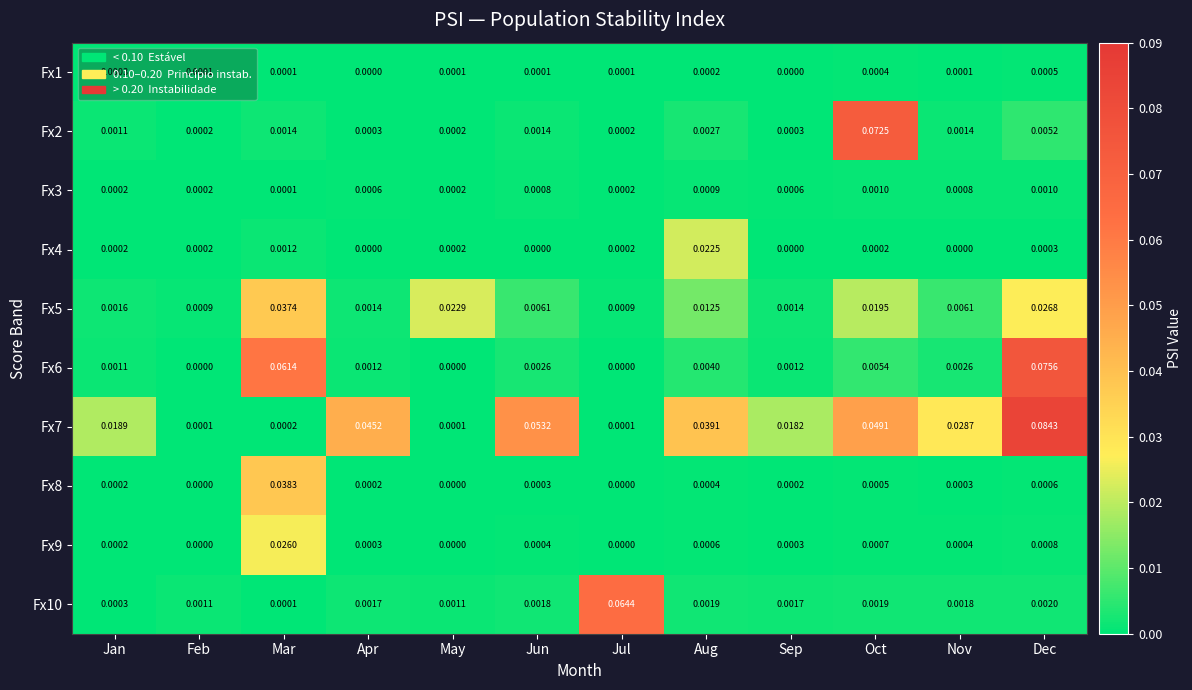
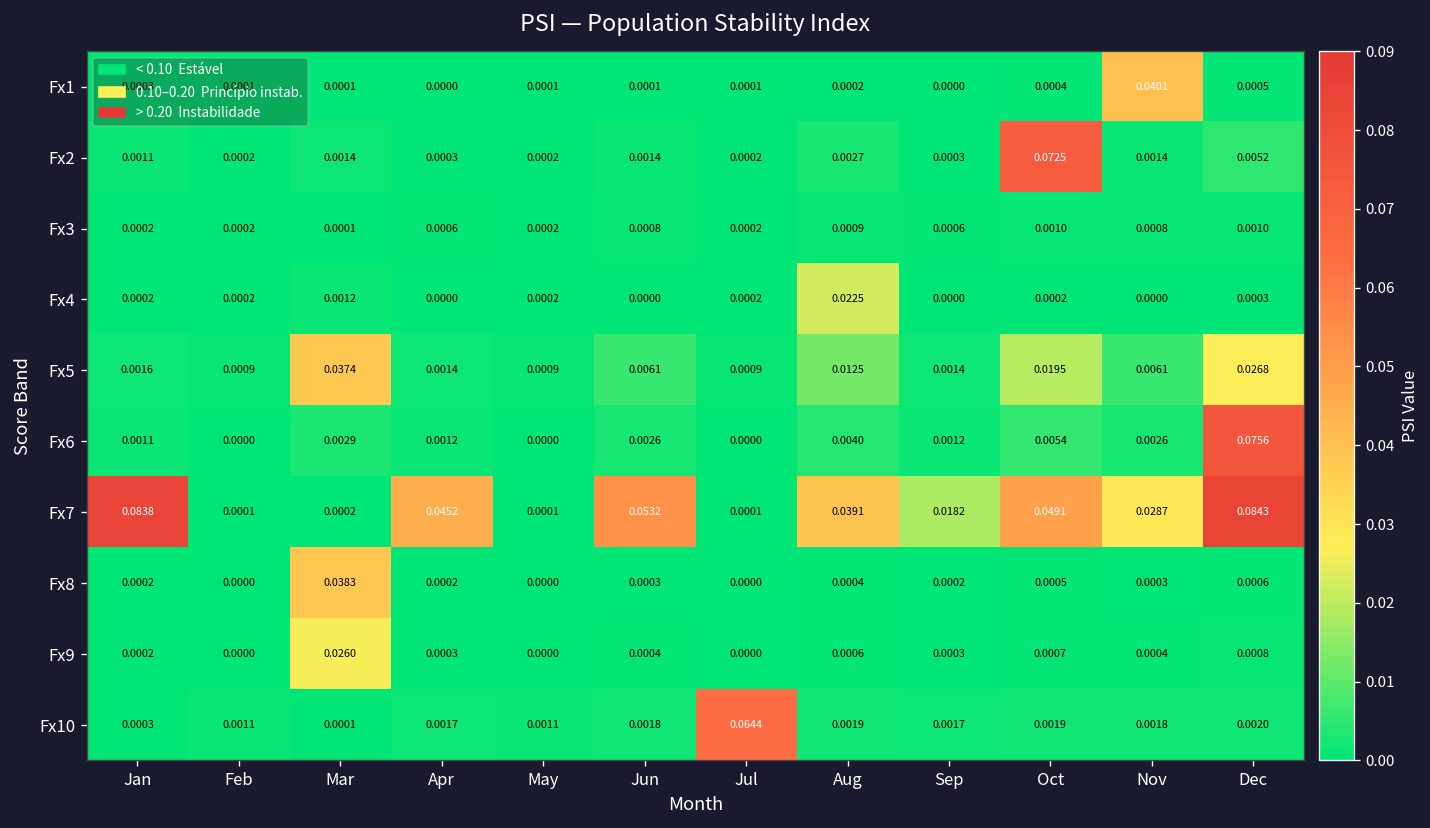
Fx1, Nov: 0.0001 -> 0.0401
Fx5, May: 0.0229 -> 0.0009
Fx6, Mar: 0.0614 -> 0.0029
Fx7, Jan: 0.0189 -> 0.0838
